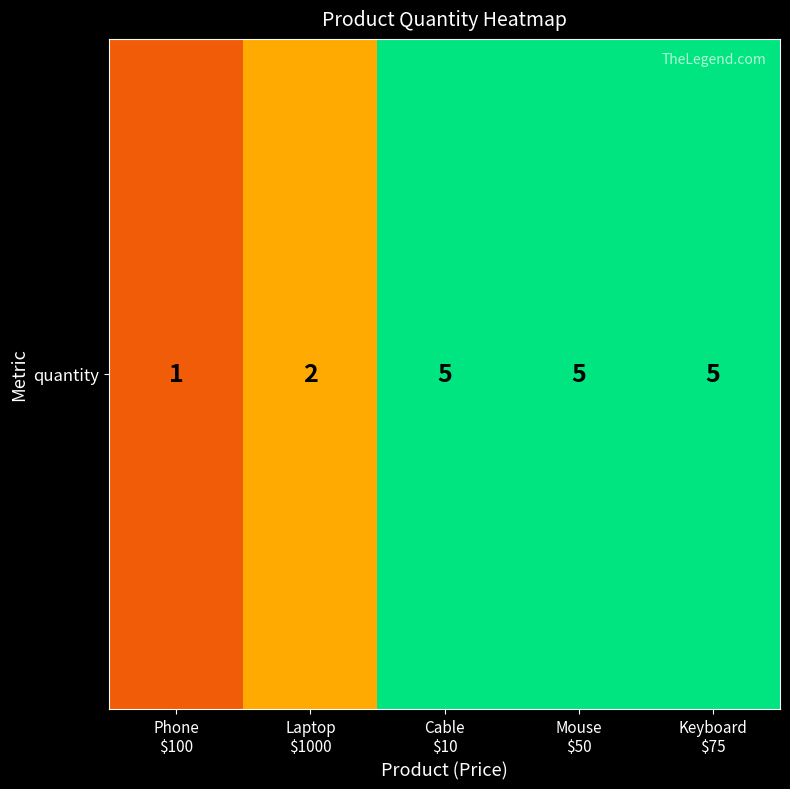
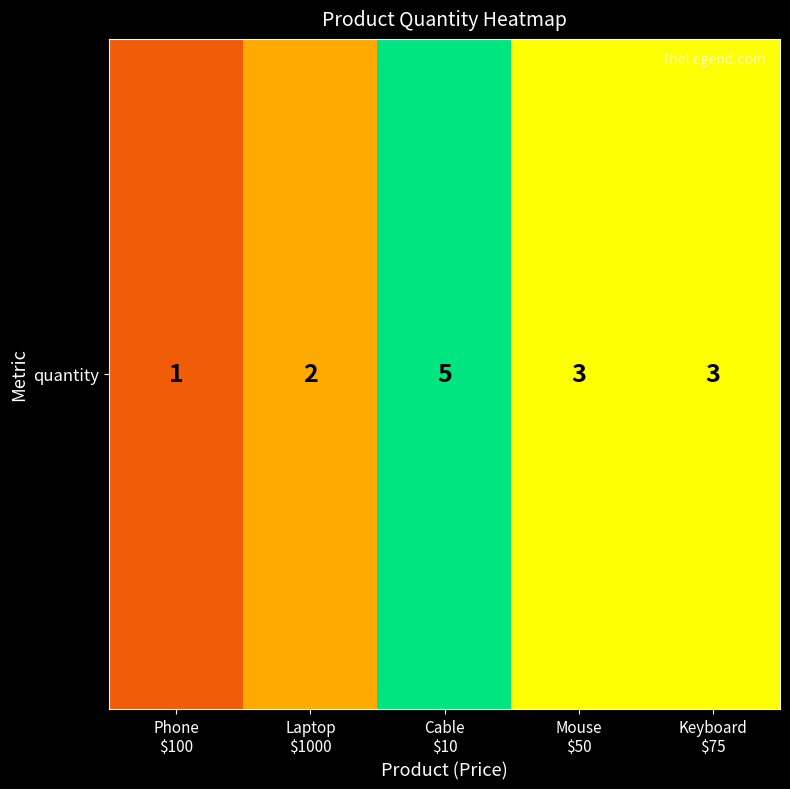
quantity, Mouse $50: 5 -> 3
quantity, Keyboard $75: 5 -> 3
